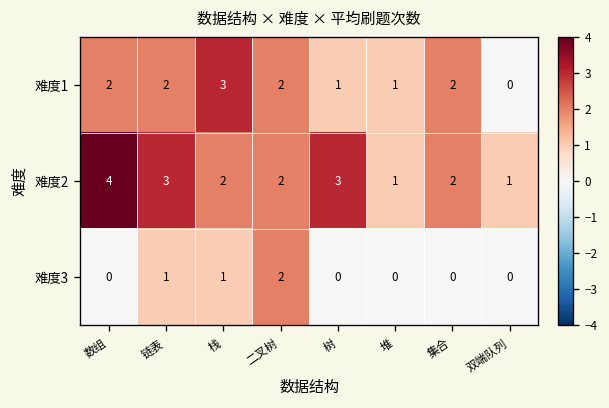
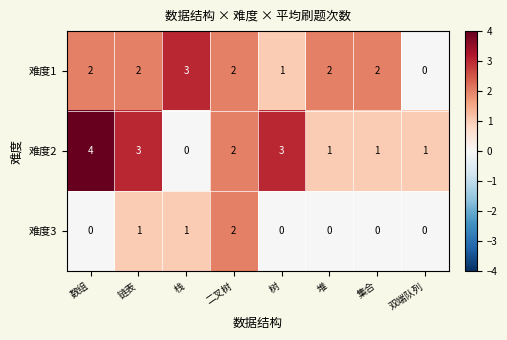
难度1, 堆: 1 -> 2
难度2, 栈: 2 -> 0
难度2, 集合: 2 -> 1
